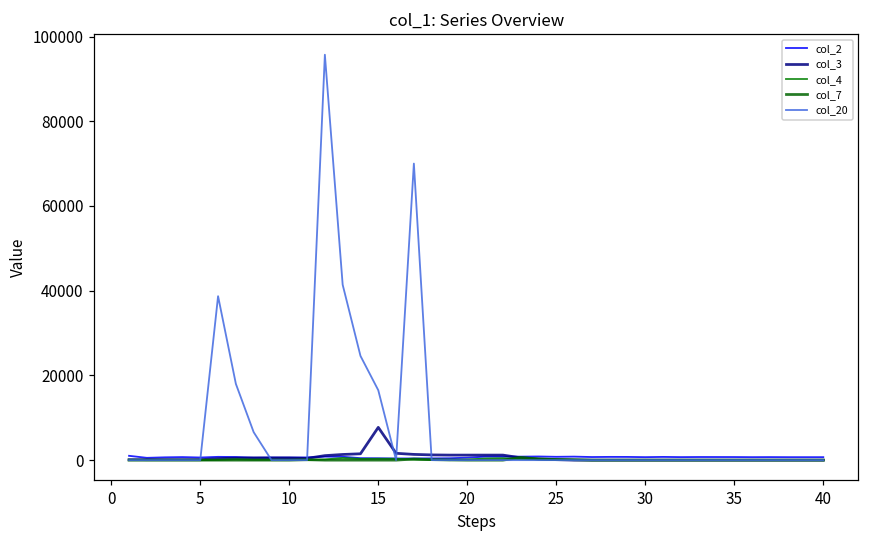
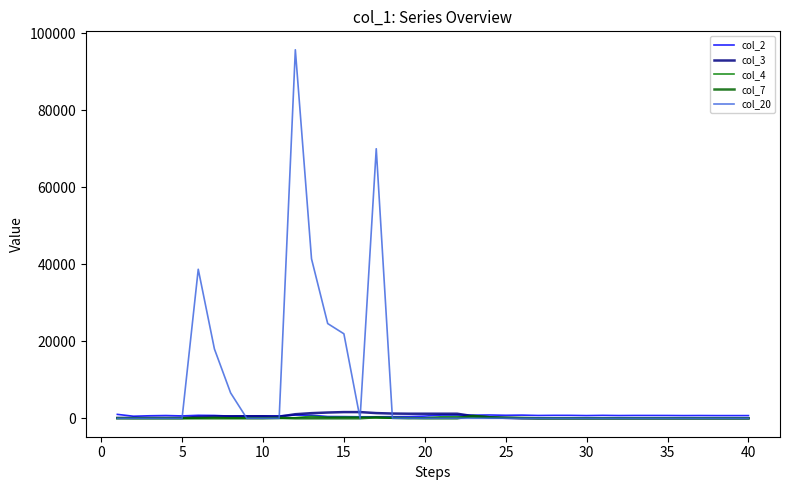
col_3, 15: 8000 -> 2000
col_20, 15: 17000 -> 22000
